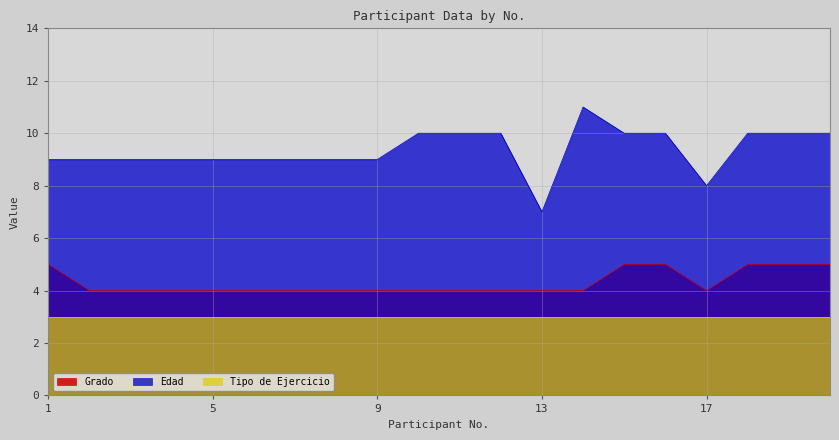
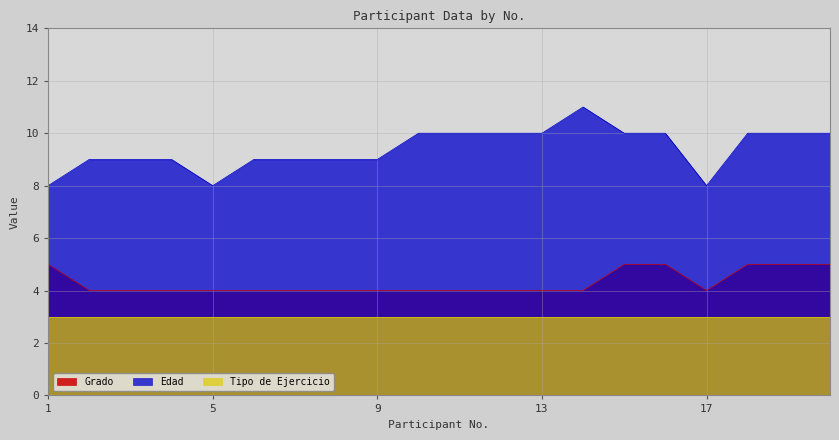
Edad, 1: 9 -> 8
Edad, 5: 9 -> 8
Edad, 13: 7 -> 10
